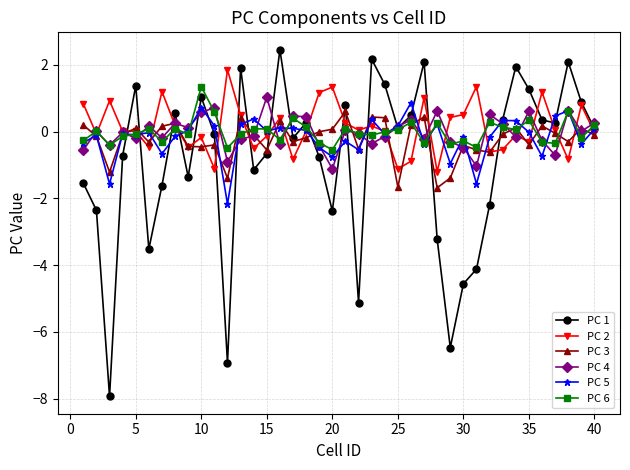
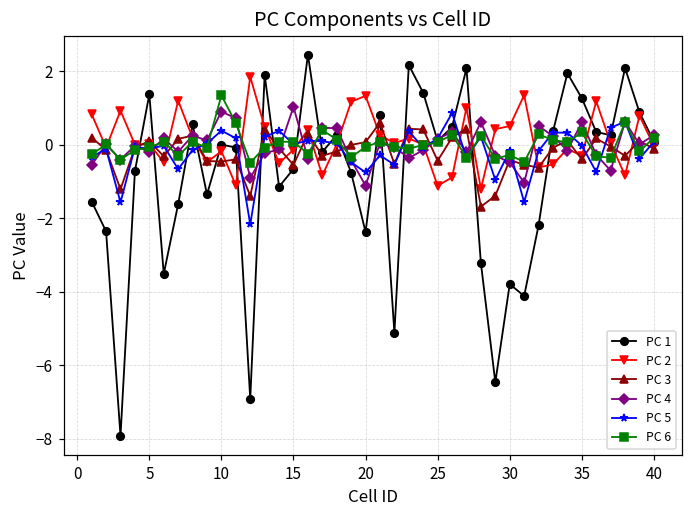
PC 1, 10: 1.0 -> 0.0
PC 4, 10: 0.6 -> 0.9
PC 5, 10: 0.7 -> 0.4
PC 6, 20: -0.5 -> -0.1
PC 3, 25: -1.7 -> -0.4
PC 1, 30: -4.6 -> -3.8
